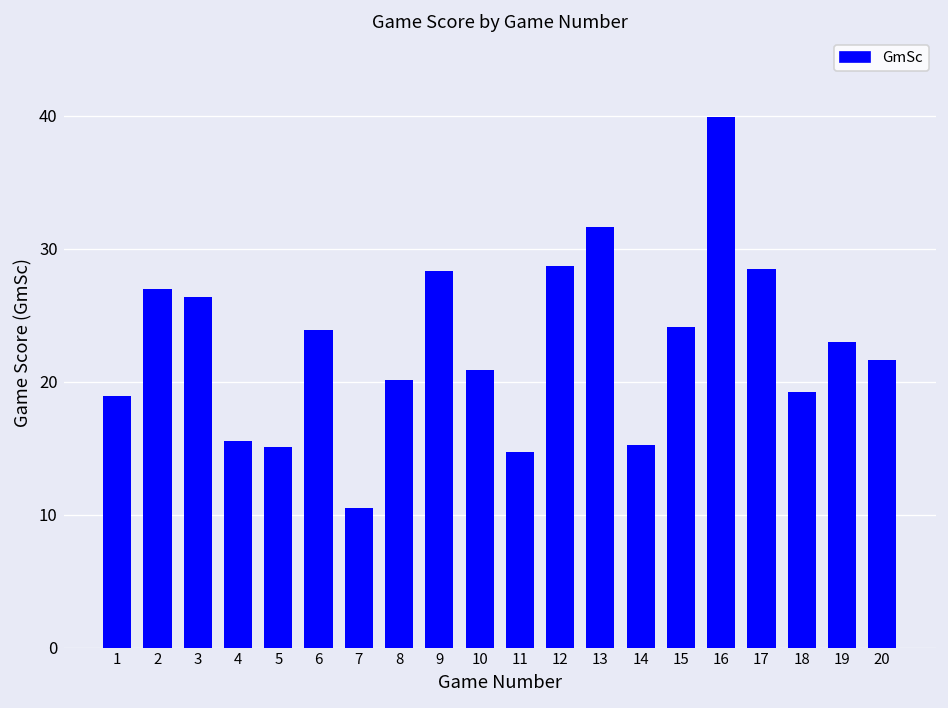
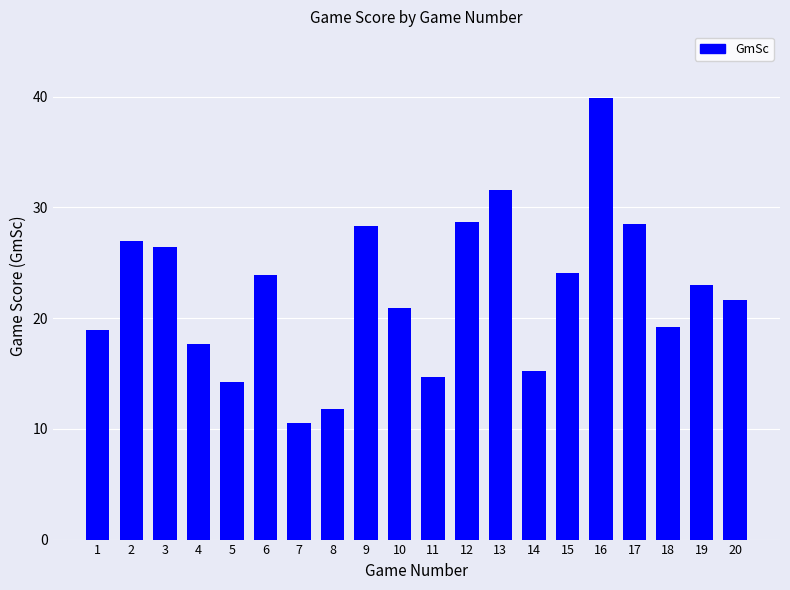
4: 15.5 -> 17.7
5: 15.1 -> 14.2
8: 20.1 -> 11.8
